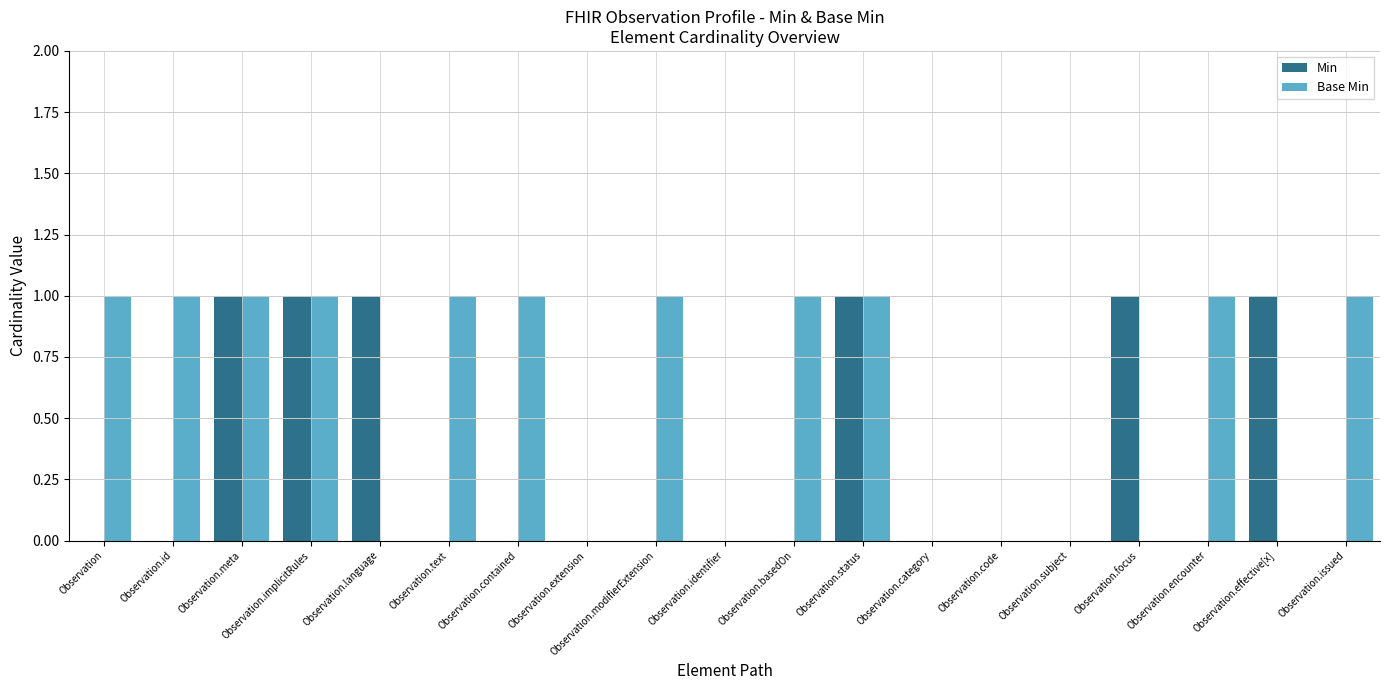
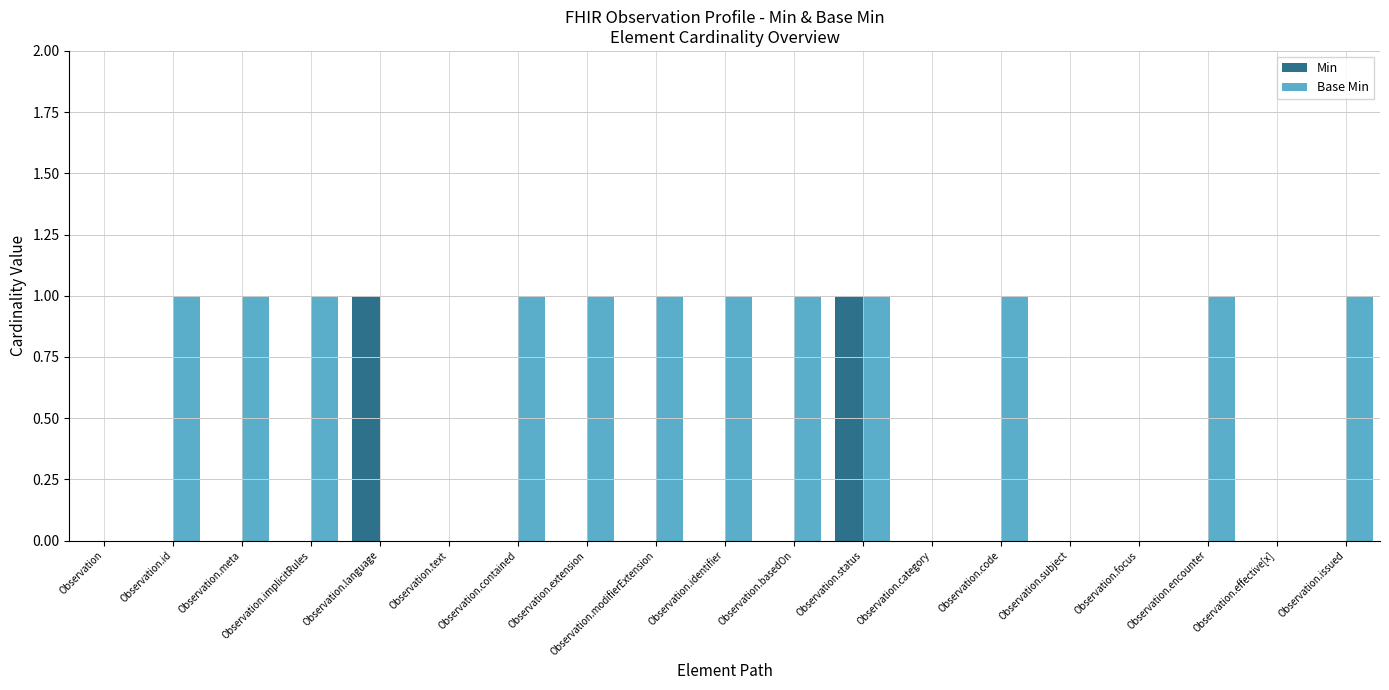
Base Min, Observation: 1 -> 0
Min, Observation.meta: 1 -> 0
Min, Observation.implicitRules: 1 -> 0
Base Min, Observation.text: 1 -> 0
Base Min, Observation.extension: 0 -> 1
Base Min, Observation.identifier: 0 -> 1
Base Min, Observation.code: 0 -> 1
Min, Observation.focus: 1 -> 0
Min, Observation.effective[x]: 1 -> 0
